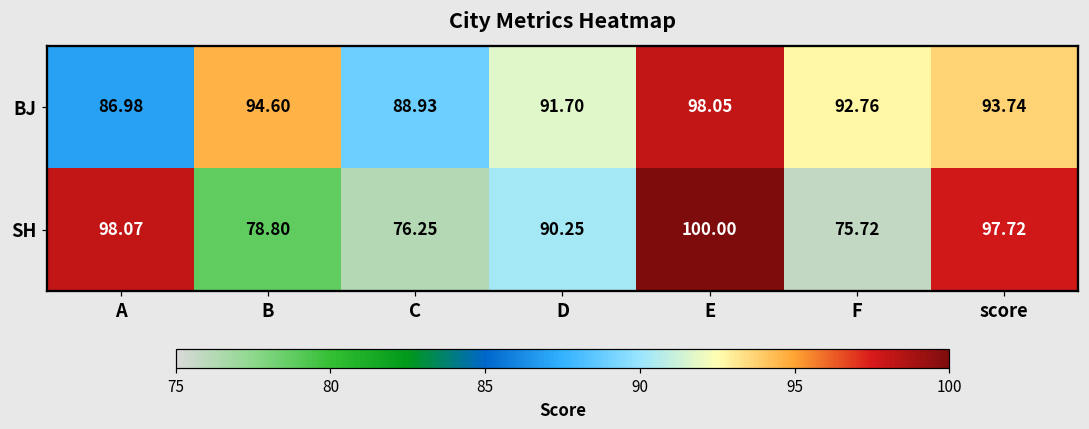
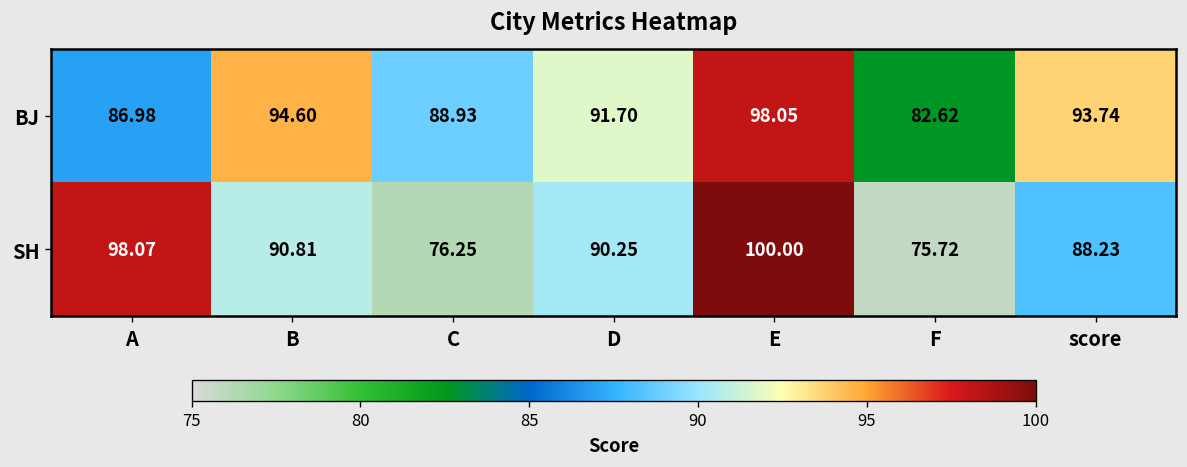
BJ, F: 92.76 -> 82.62
SH, B: 78.80 -> 90.81
SH, score: 97.72 -> 88.23
